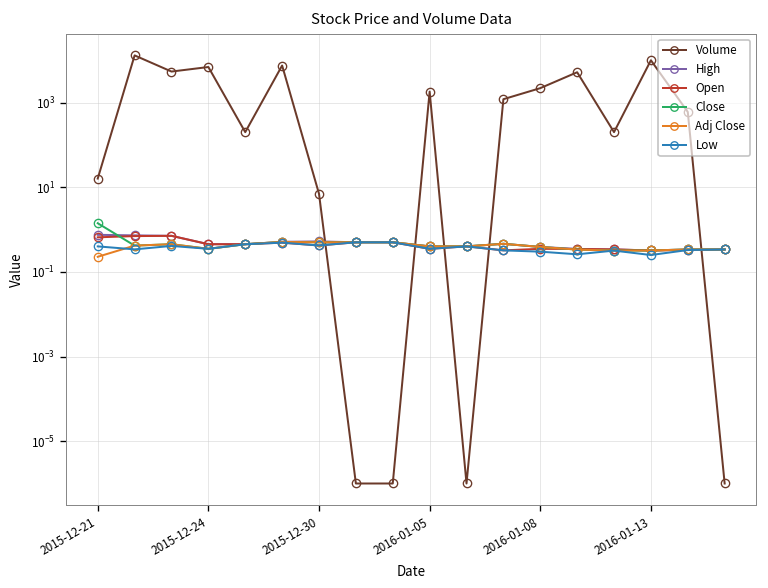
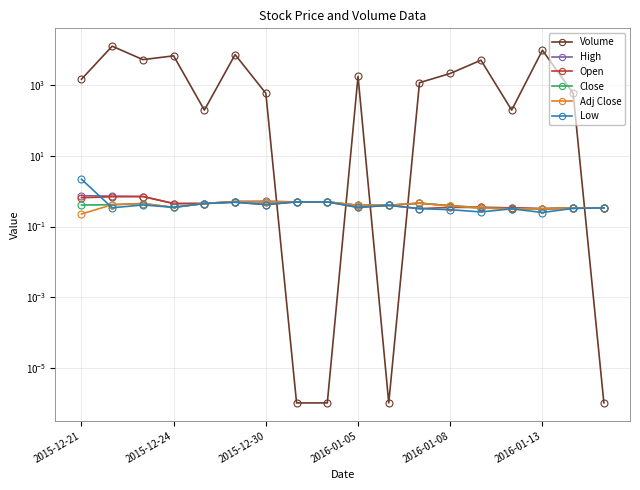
Volume, 2015-12-21: 20 -> 1500
Close, 2015-12-21: 1.4 -> 0.4
Low, 2015-12-21: 0.4 -> 2
Volume, 2015-12-30: 7 -> 600
